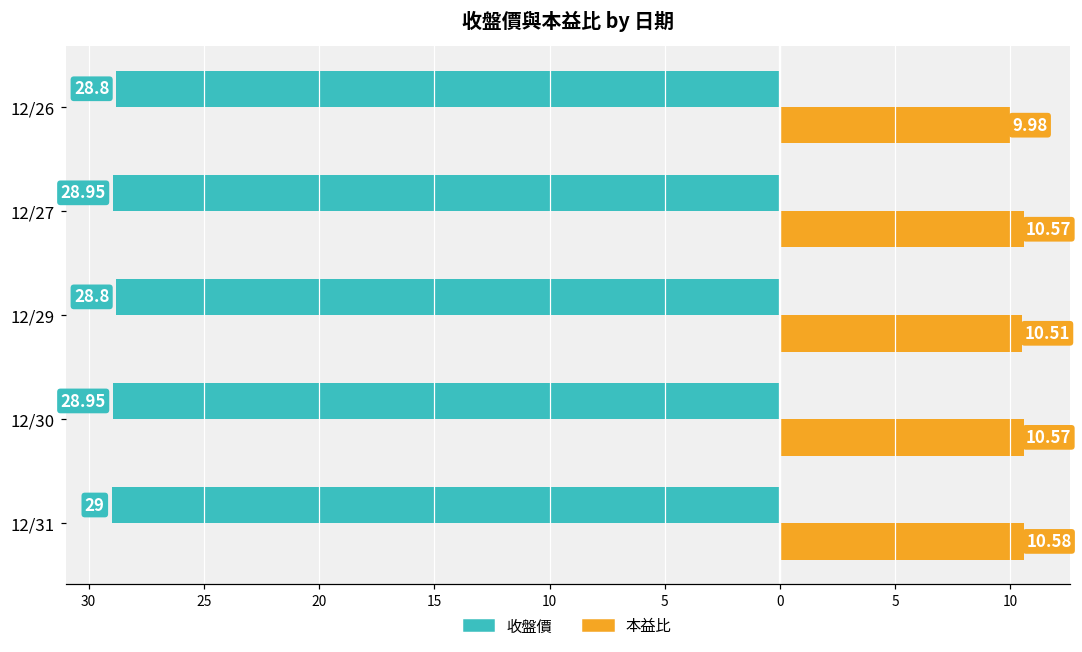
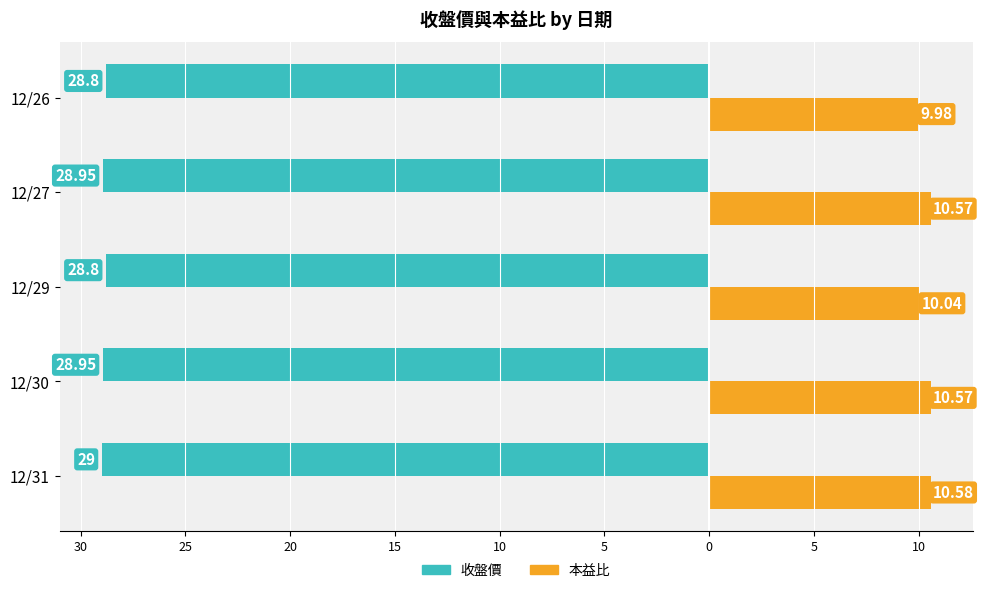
本益比, 12/29: 10.51 -> 10.04
